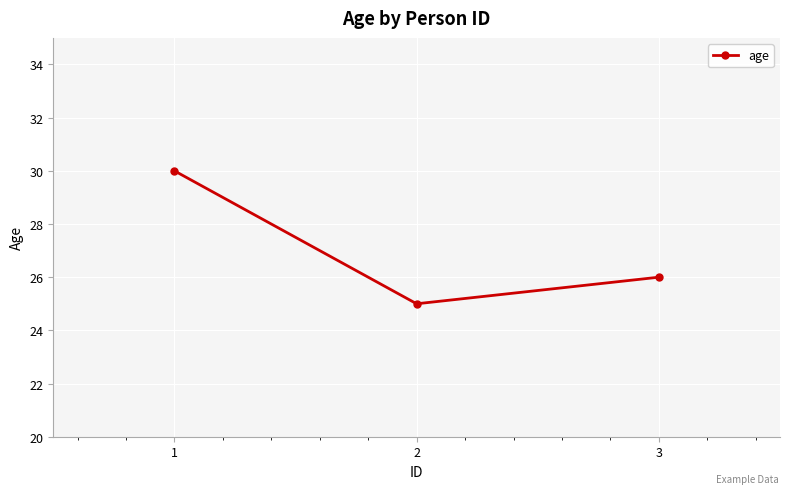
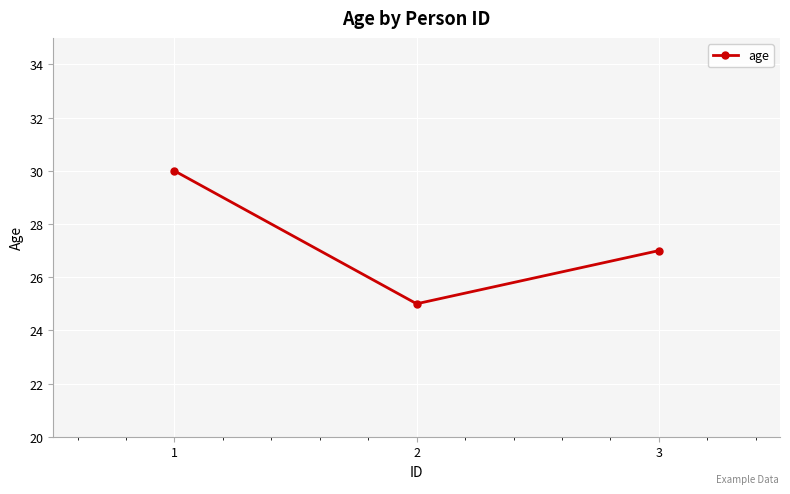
3: 26 -> 27
